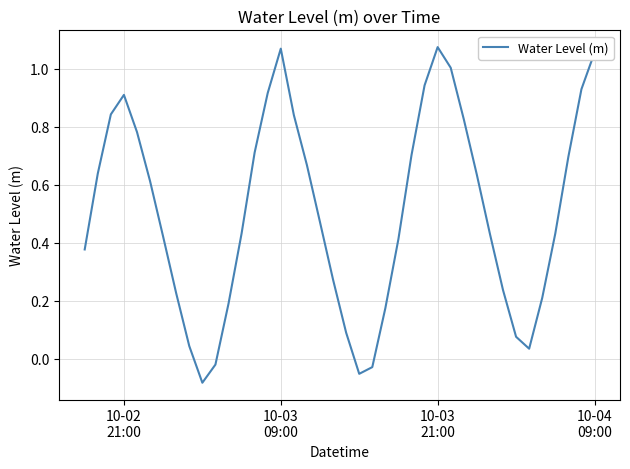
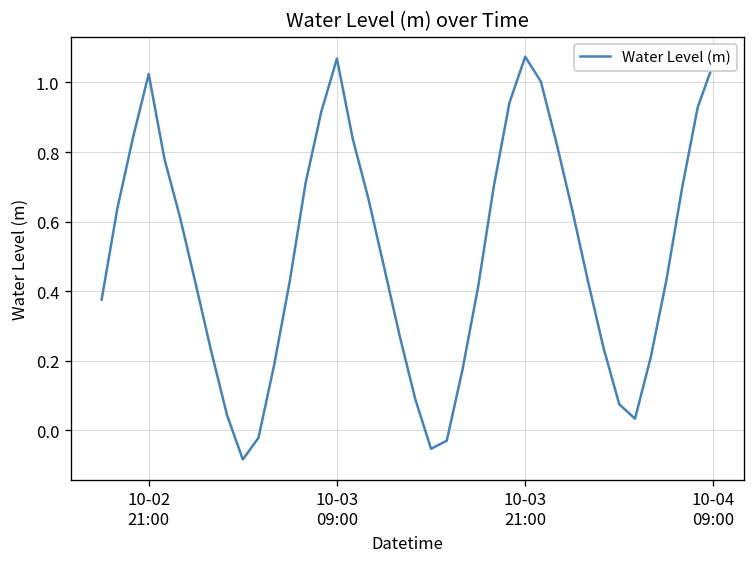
10-02 21:00: 0.91 -> 1.02
